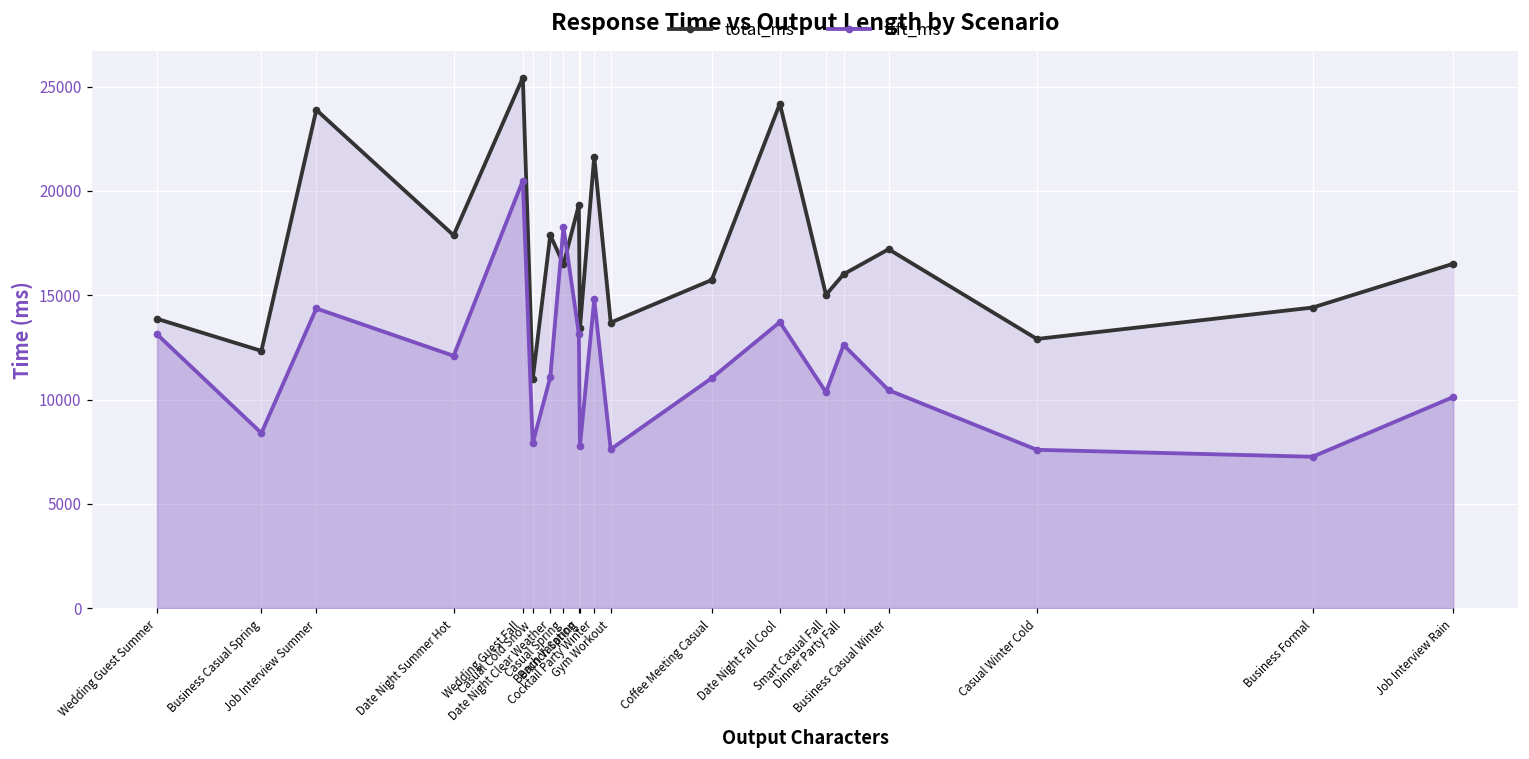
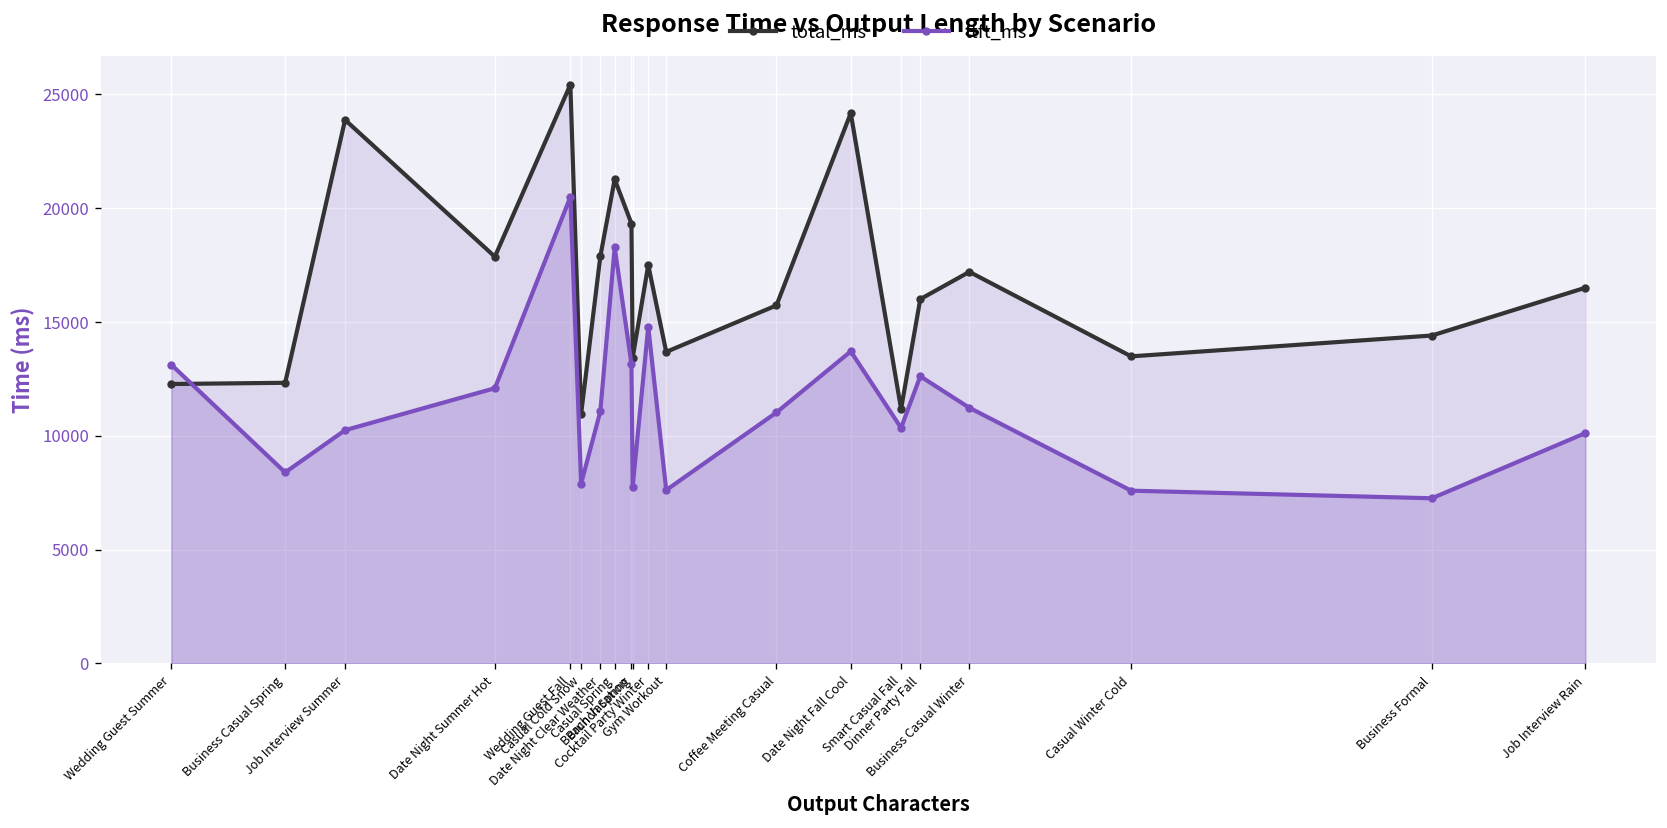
total_ms, Wedding Guest Summer: 13900 -> 12300
ttft_ms, Job Interview Summer: 14400 -> 10200
total_ms, Casual Spring: 16500 -> 21300
total_ms, Cocktail Party Winter: 21600 -> 17500
total_ms, Smart Casual Fall: 15000 -> 11200
ttft_ms, Business Casual Winter: 10400 -> 11200
total_ms, Casual Winter Cold: 12900 -> 13500
